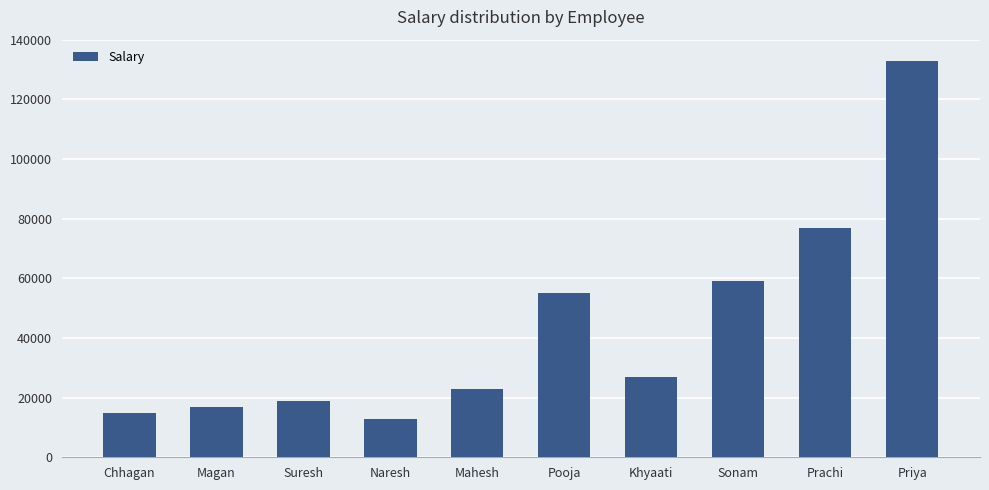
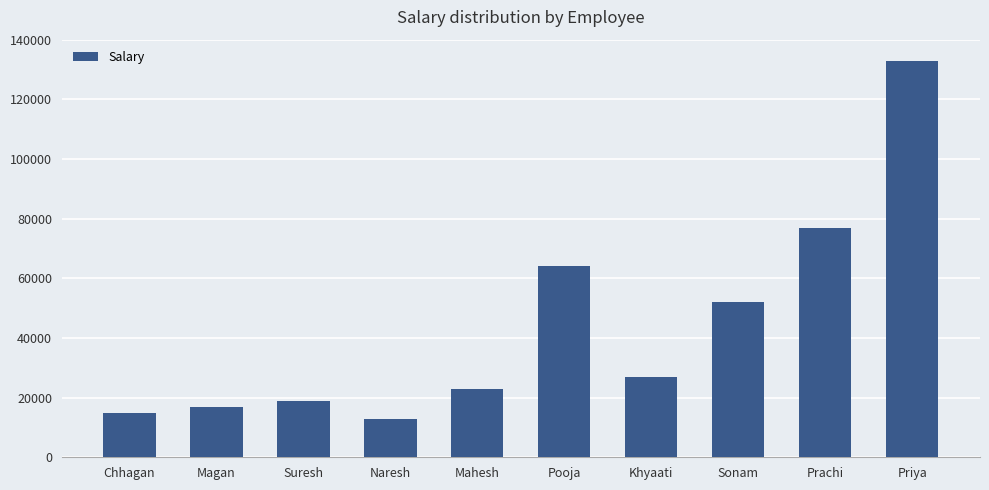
Pooja: 55000 -> 64000
Sonam: 59000 -> 52000
